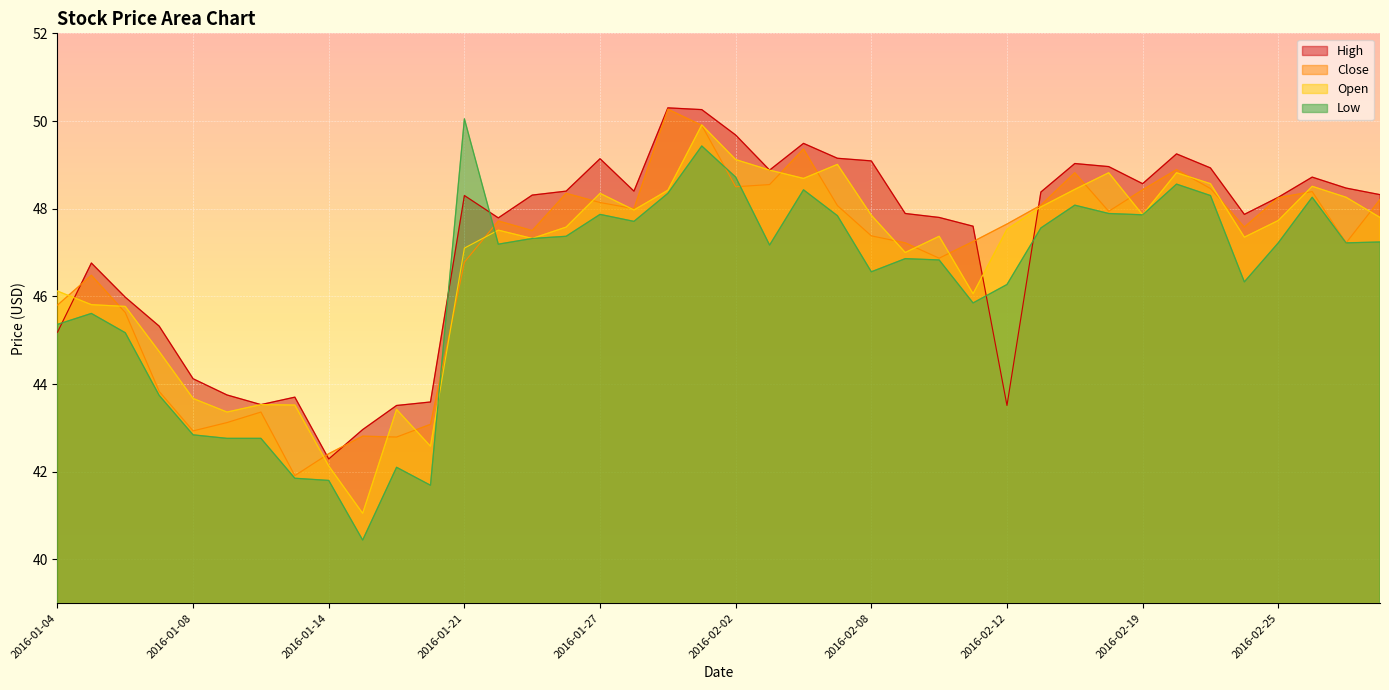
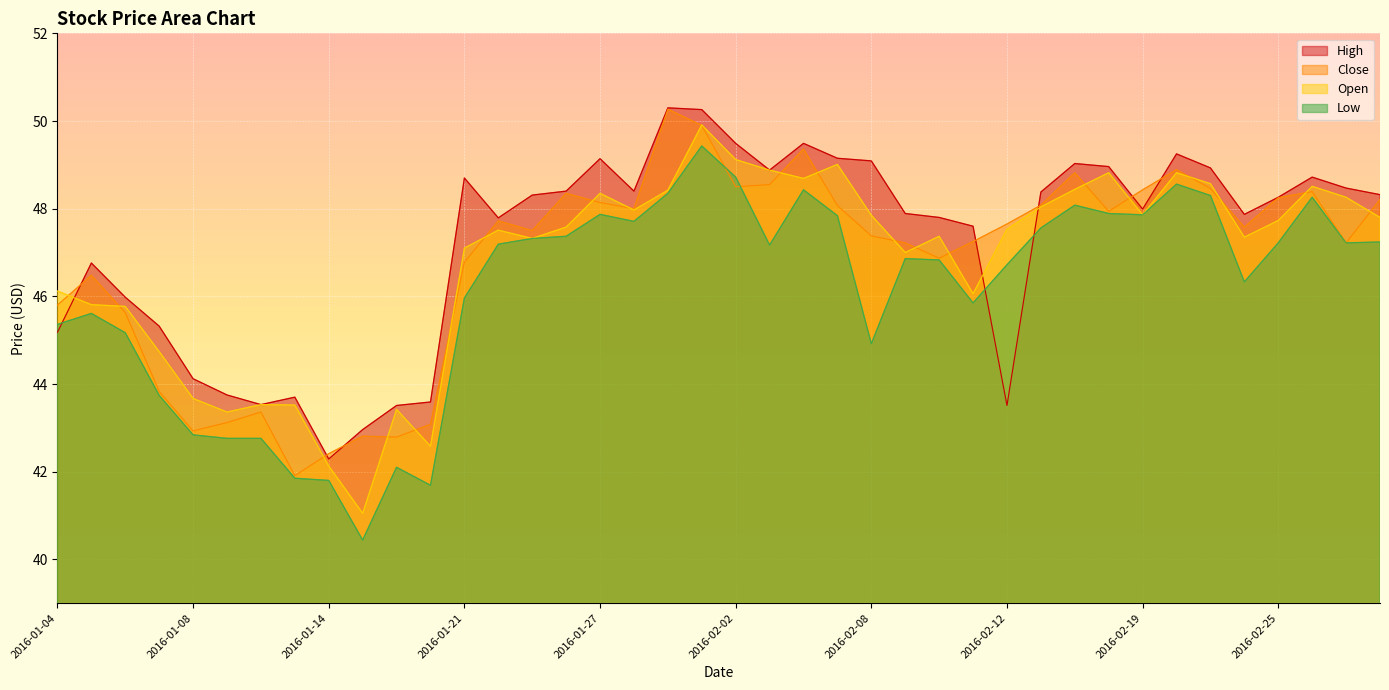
High, 2016-01-21: 48.3 -> 48.7
Low, 2016-01-21: 50.1 -> 46.0
High, 2016-02-02: 49.7 -> 49.5
Low, 2016-02-08: 46.6 -> 44.9
Low, 2016-02-12: 46.3 -> 46.7
High, 2016-02-19: 48.6 -> 48.0
